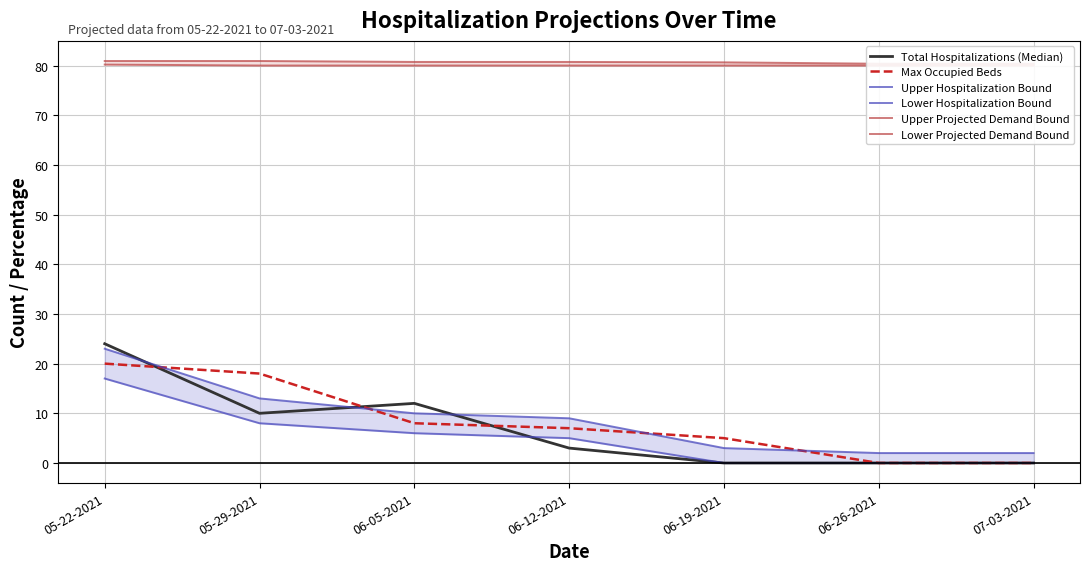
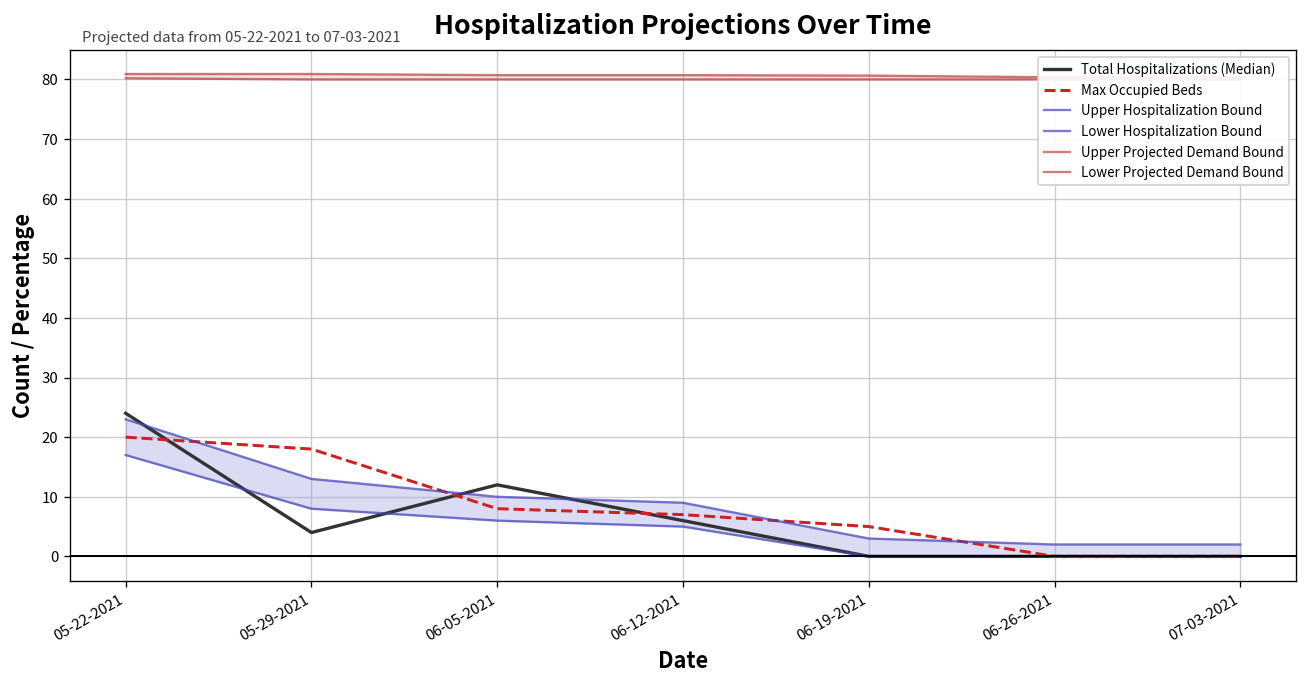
Total Hospitalizations (Median), 05-29-2021: 10 -> 4
Total Hospitalizations (Median), 06-12-2021: 3 -> 6
